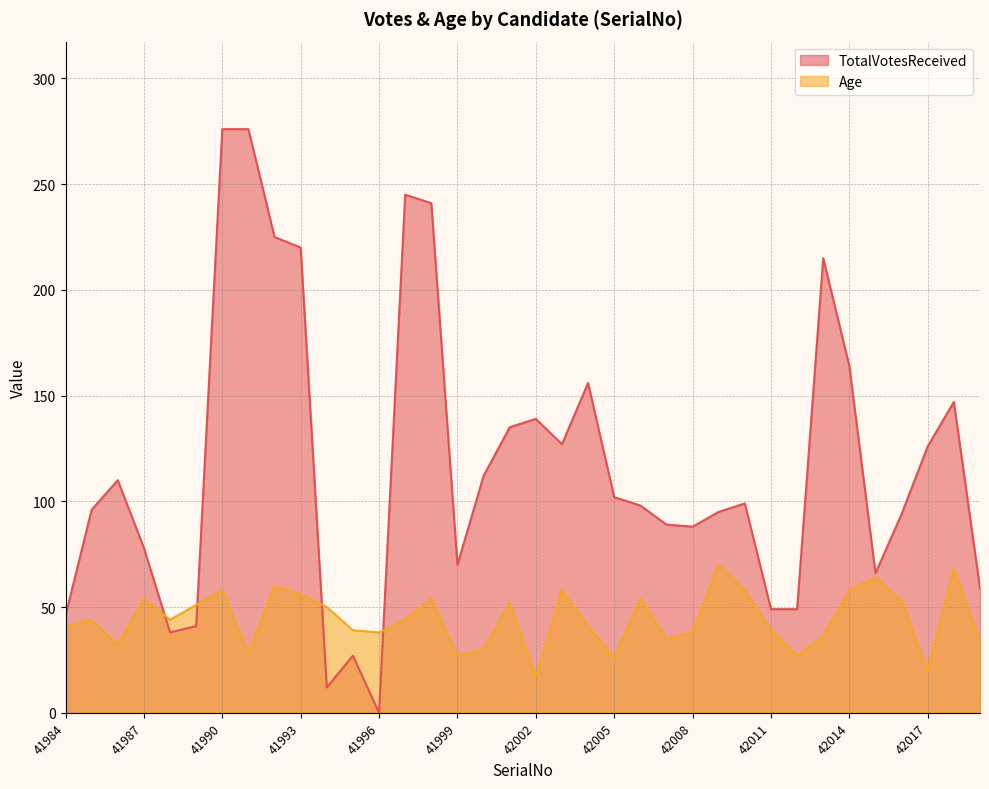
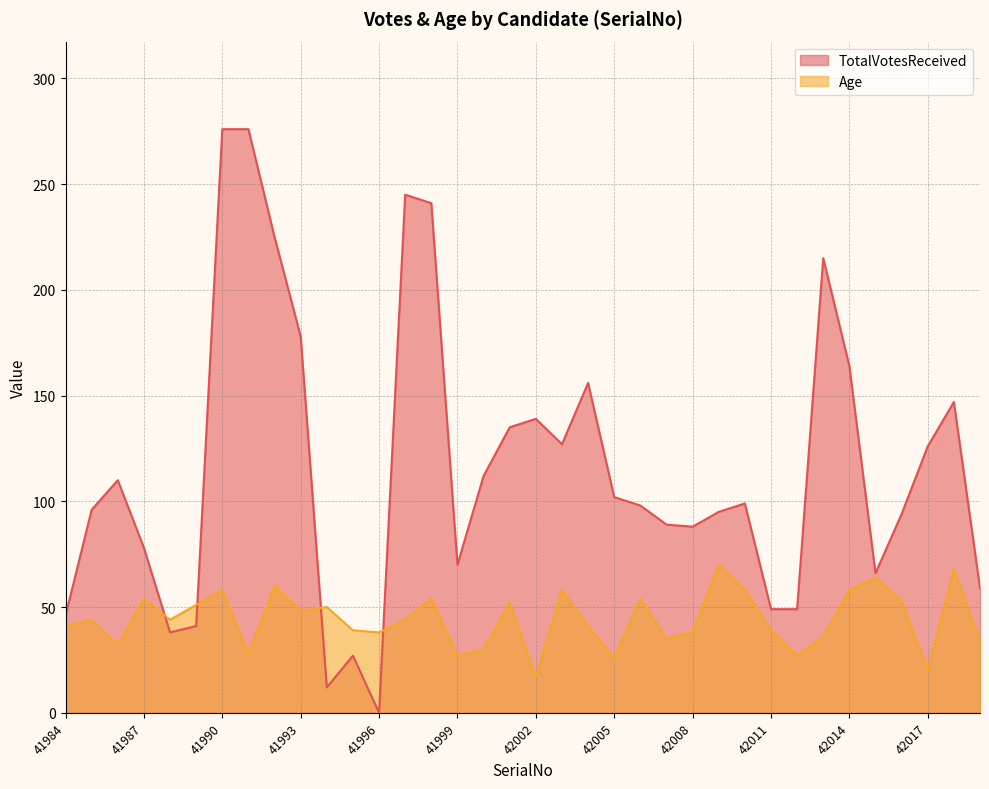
TotalVotesReceived, 41993: 220 -> 178
Age, 41993: 56 -> 48
